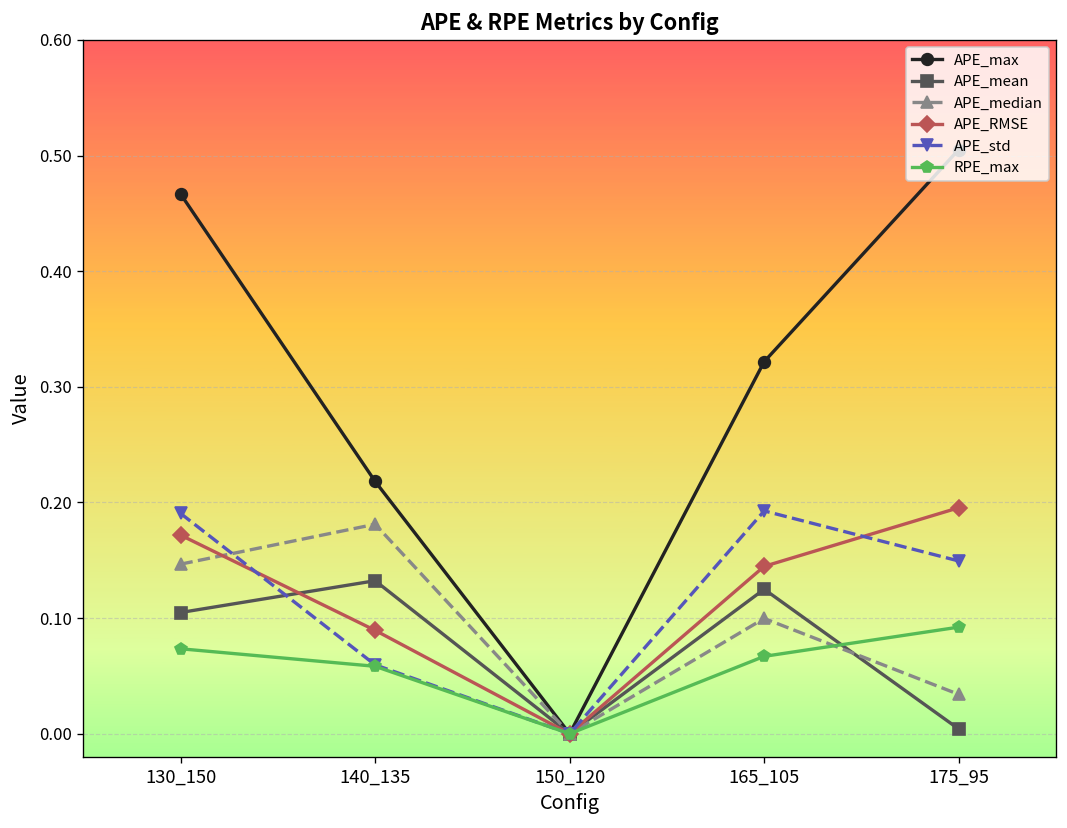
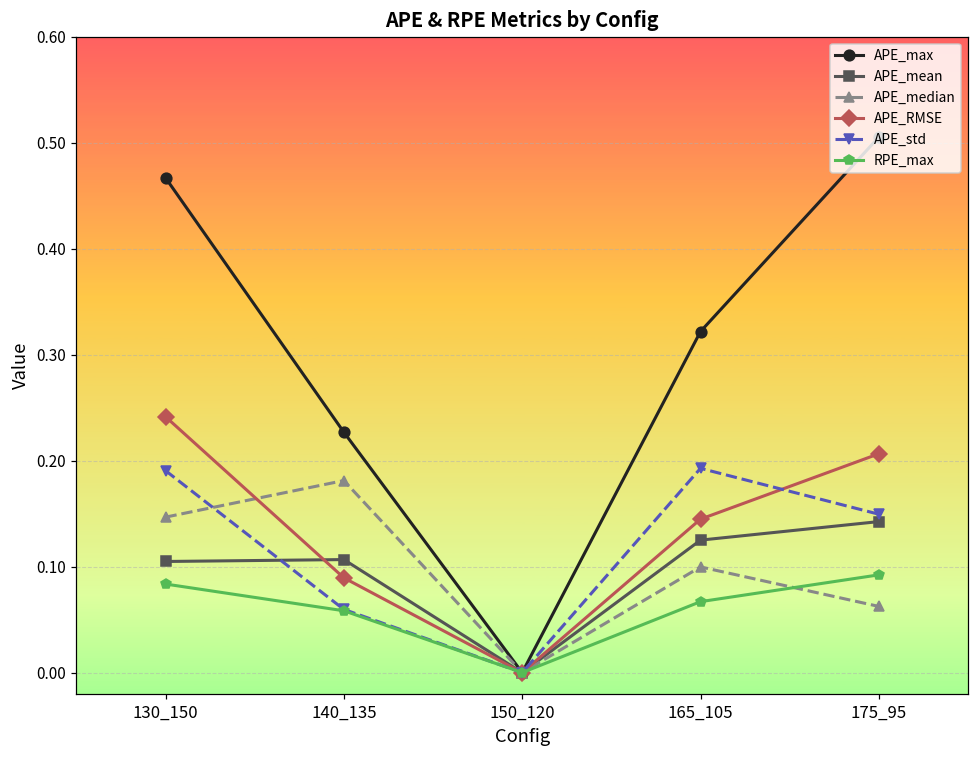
APE_RMSE, 130_150: 0.17 -> 0.24
RPE_max, 130_150: 0.07 -> 0.08
APE_max, 140_135: 0.22 -> 0.23
APE_mean, 140_135: 0.13 -> 0.11
APE_mean, 175_95: 0.00 -> 0.14
APE_median, 175_95: 0.03 -> 0.06
APE_RMSE, 175_95: 0.20 -> 0.21
